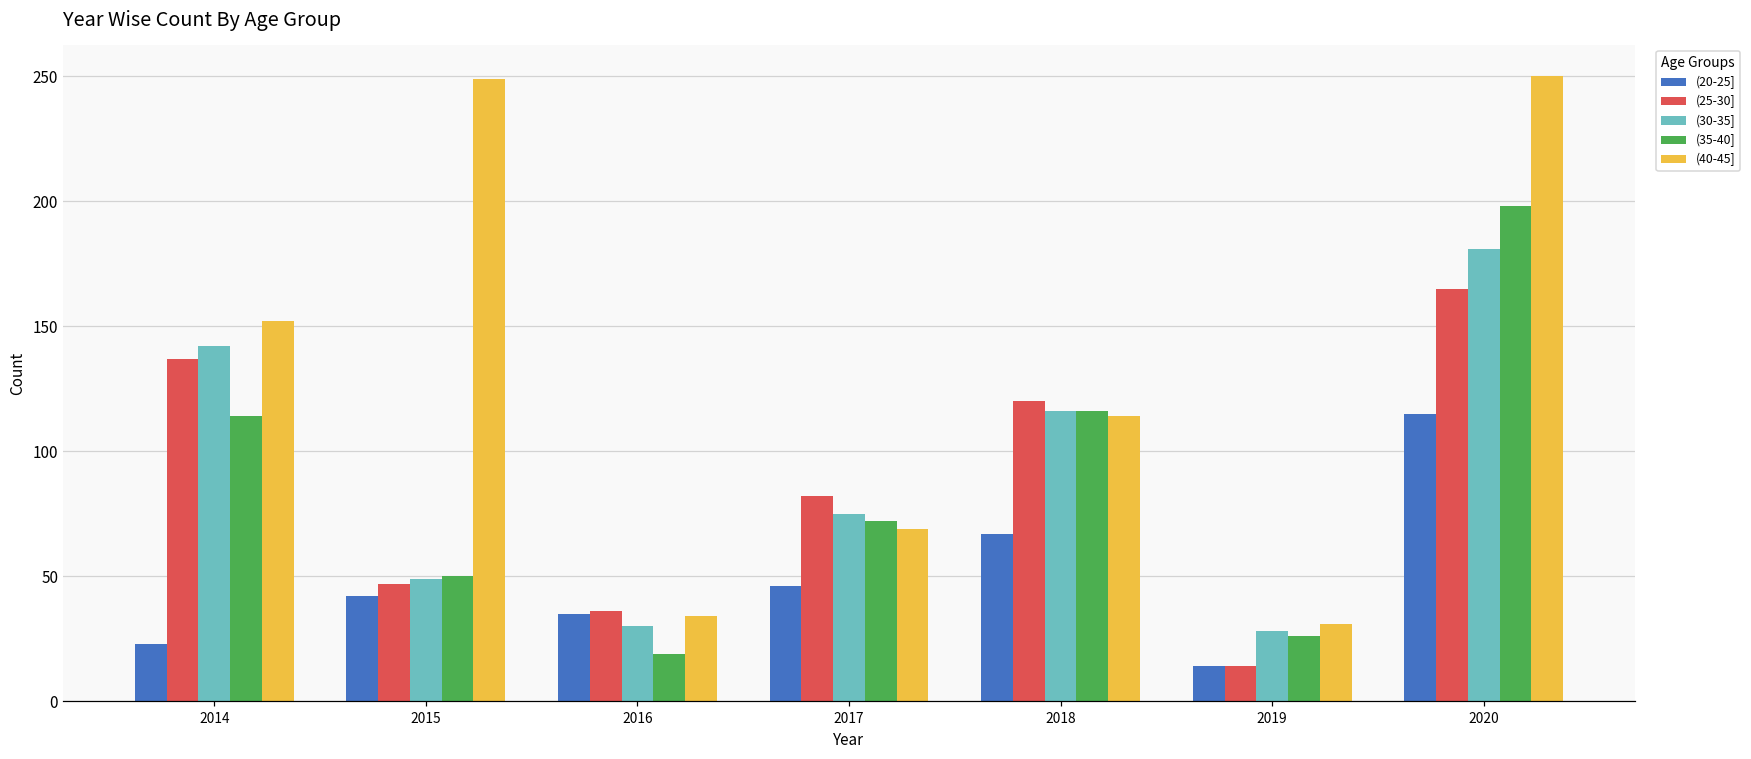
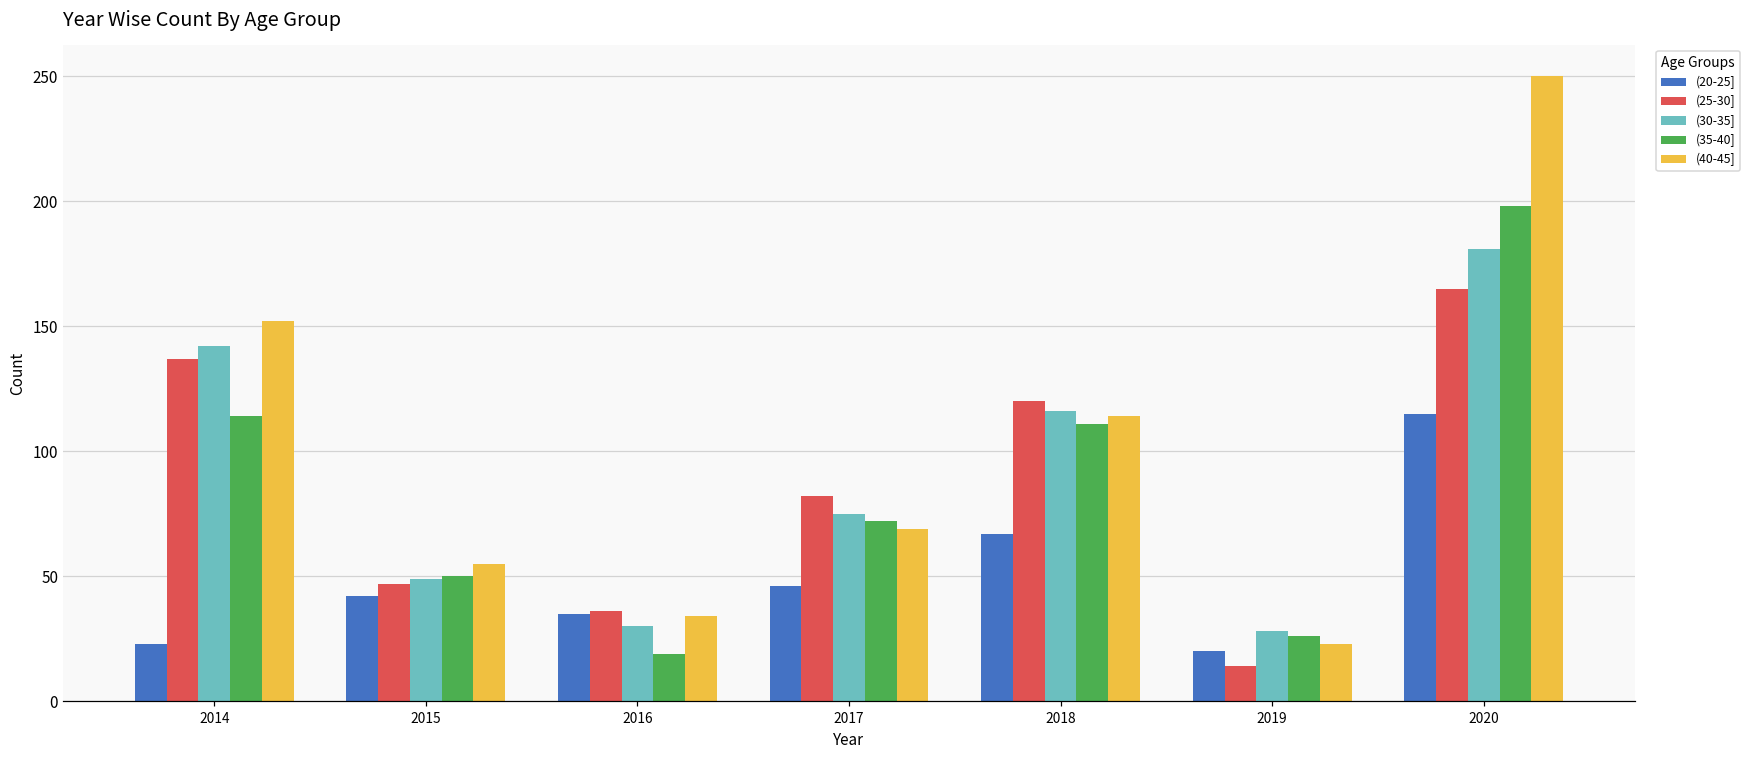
(40-45], 2015: 249 -> 55
(35-40], 2018: 116 -> 111
(20-25], 2019: 14 -> 20
(40-45], 2019: 31 -> 23
